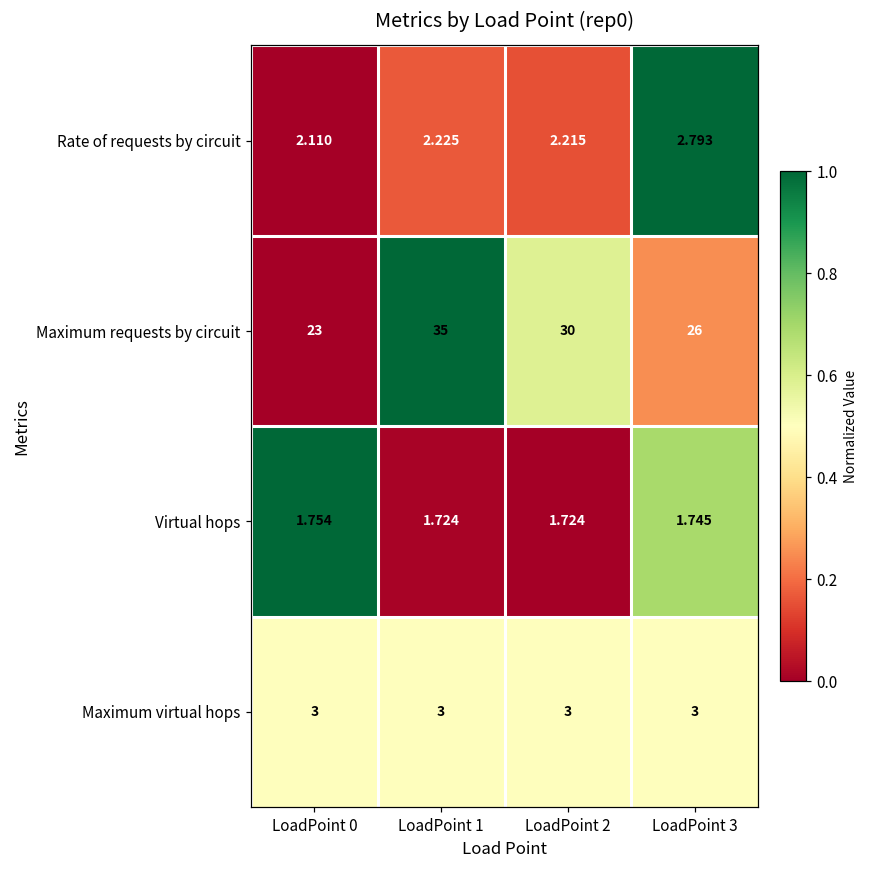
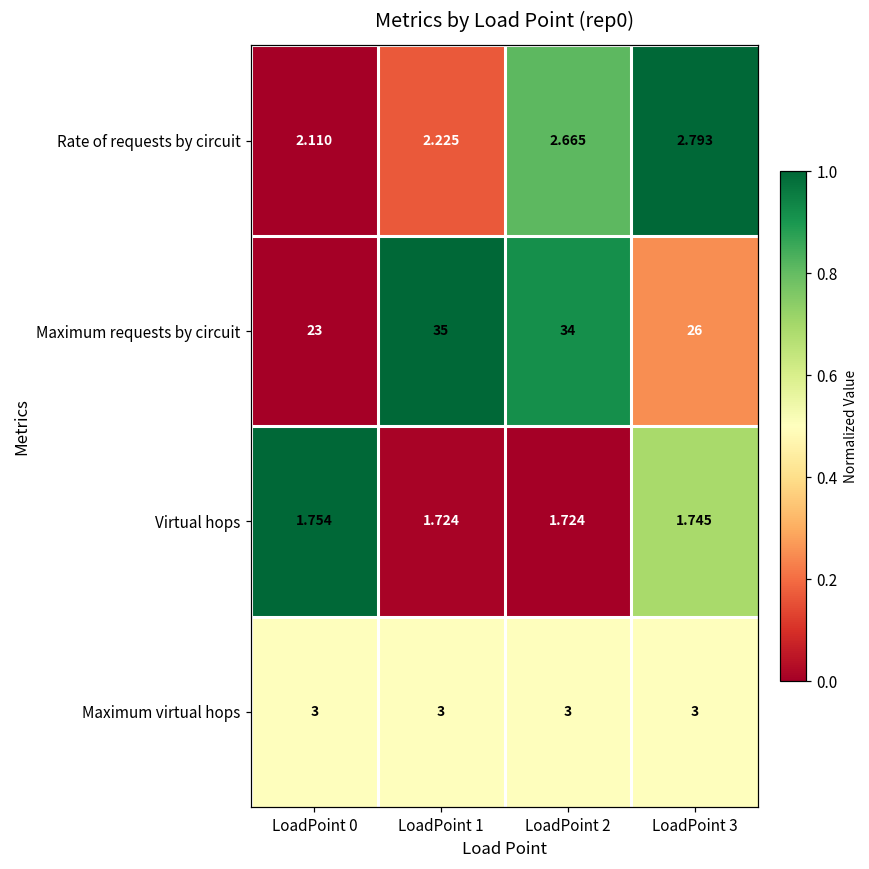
Rate of requests by circuit, LoadPoint 2: 2.215 -> 2.665
Maximum requests by circuit, LoadPoint 2: 30 -> 34
